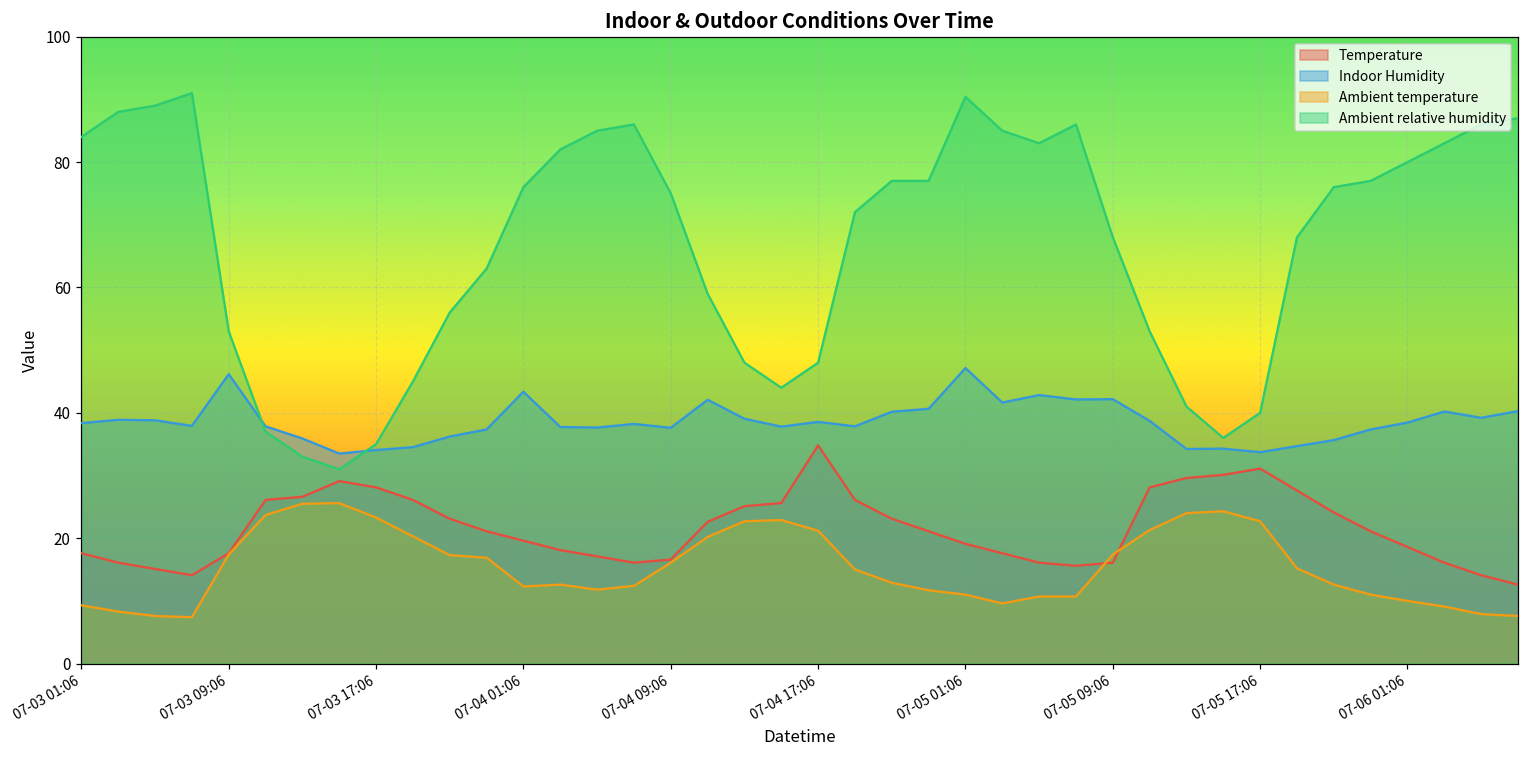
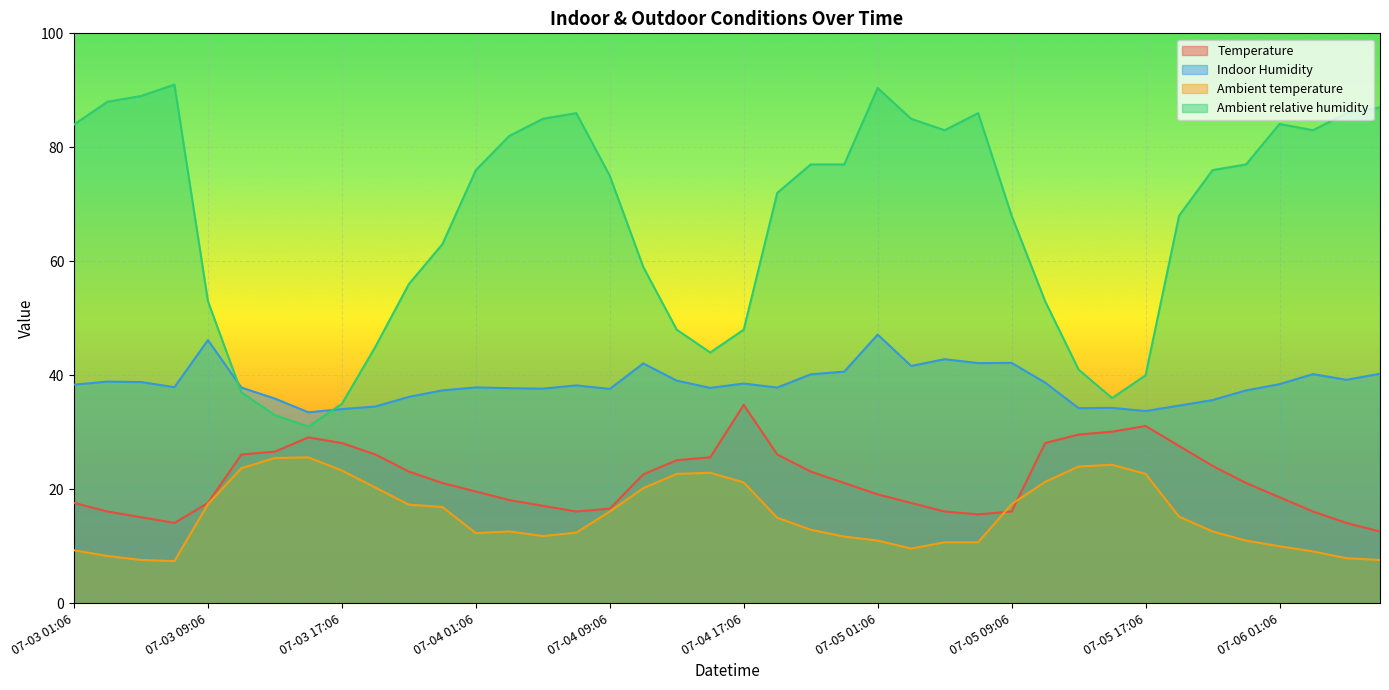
Indoor Humidity, 07-04 01:06: 43 -> 38
Ambient relative humidity, 07-06 01:06: 80 -> 84
